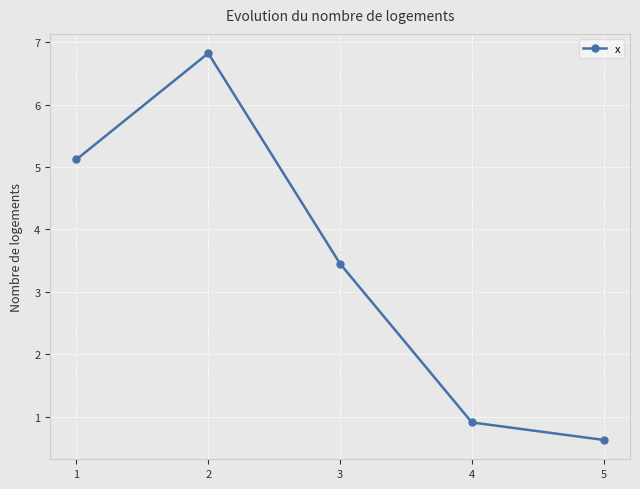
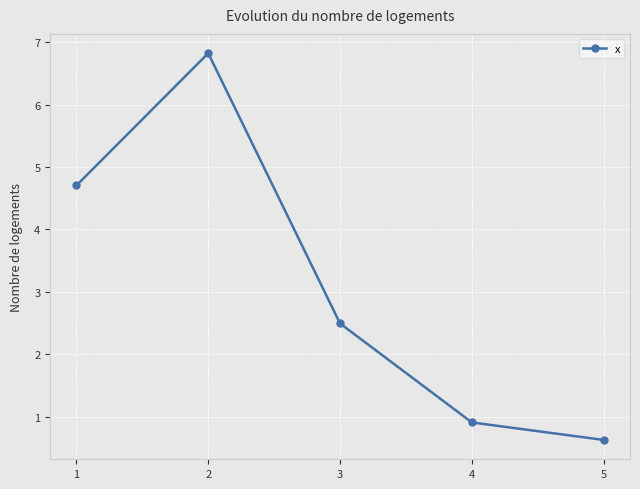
1: 5.1 -> 4.7
3: 3.5 -> 2.5
